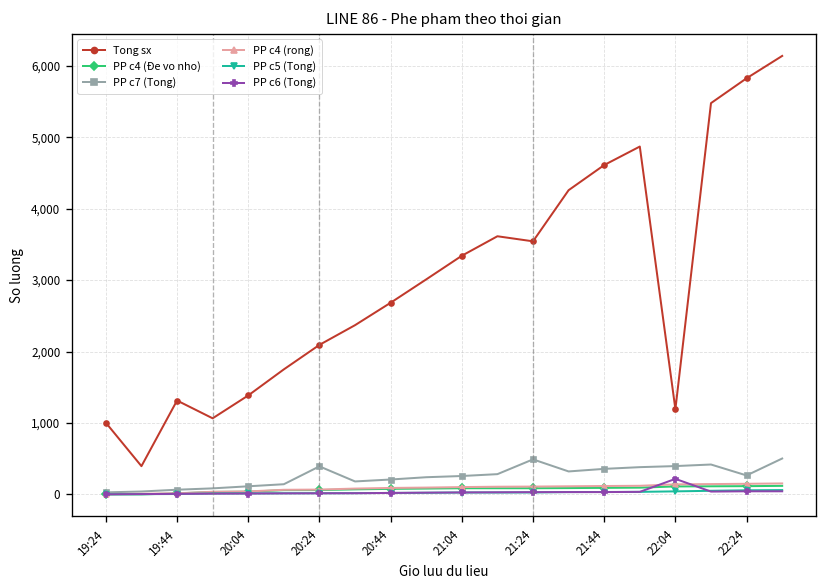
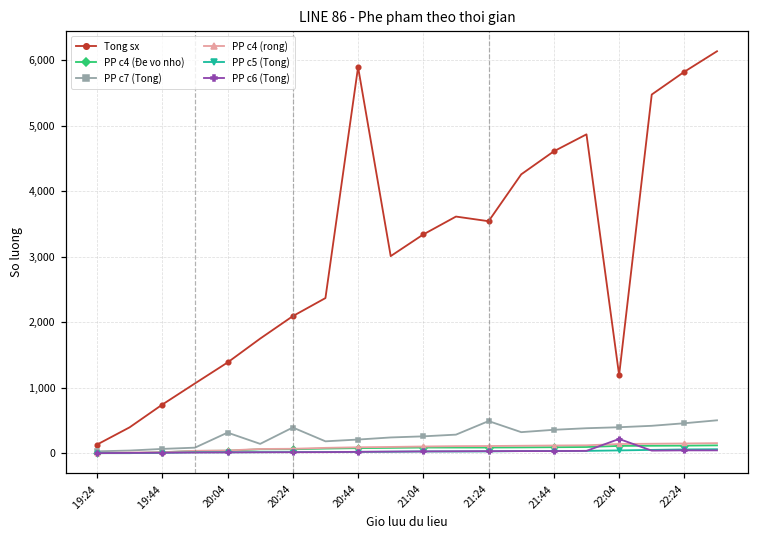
Tong sx, 19:24: 1,000 -> 100
Tong sx, 19:44: 1,300 -> 700
PP c7 (Tong), 20:04: 100 -> 300
Tong sx, 20:44: 2,700 -> 5,900
PP c7 (Tong), 22:24: 300 -> 500
